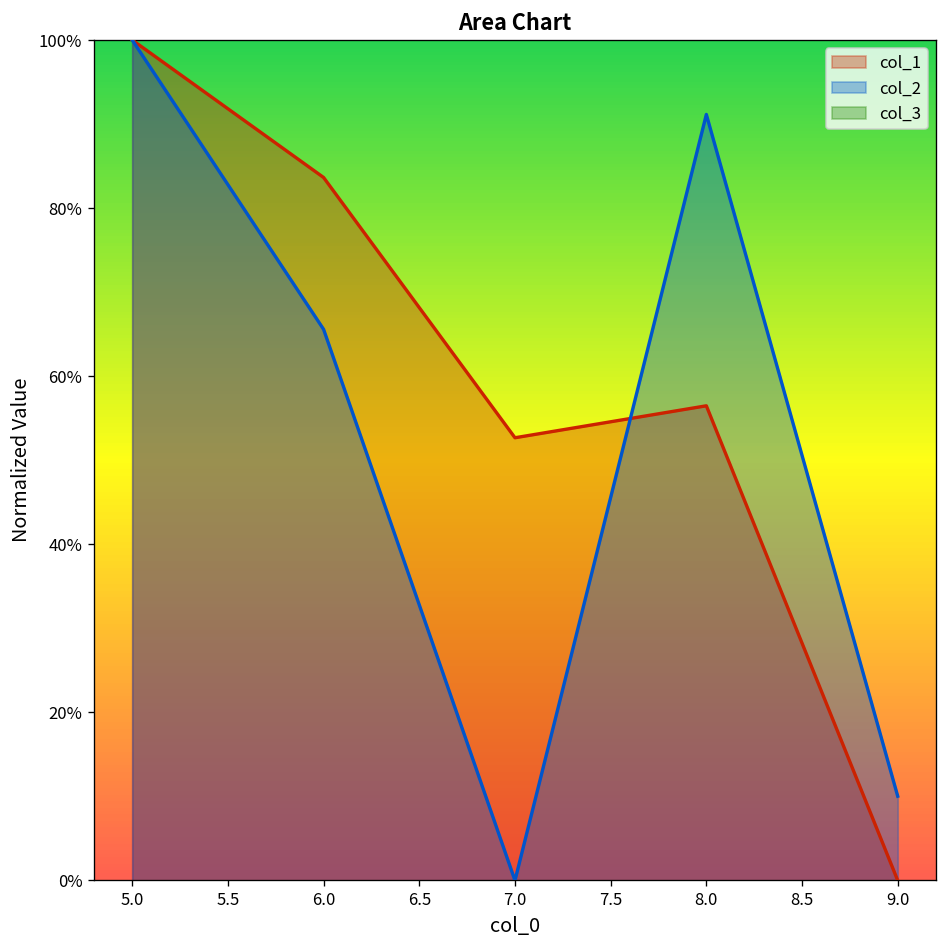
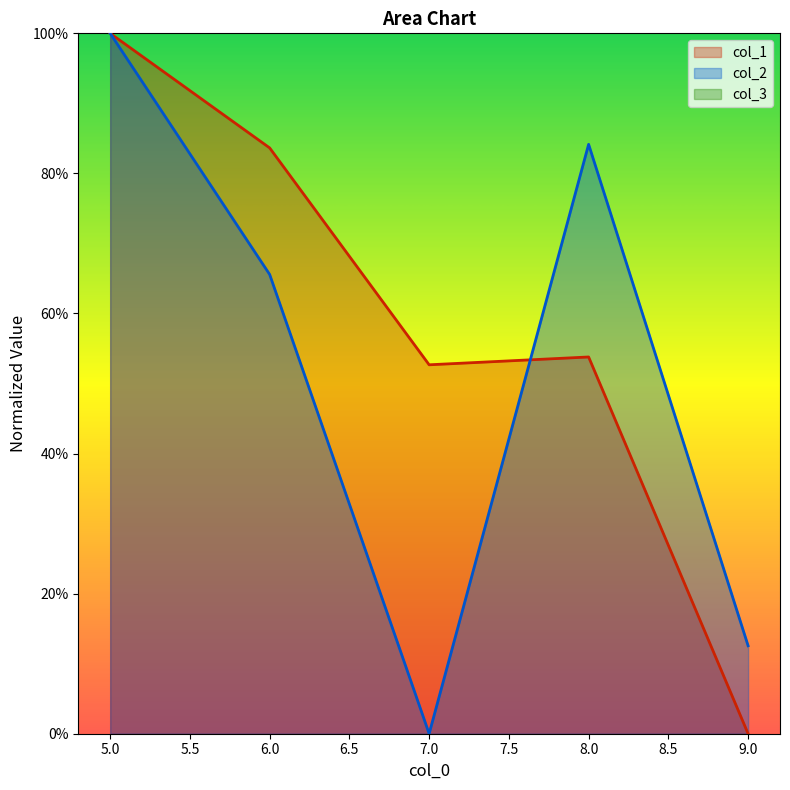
col_1, 8.0: 56% -> 54%
col_2, 8.0: 91% -> 84%
col_2, 9.0: 10% -> 13%
